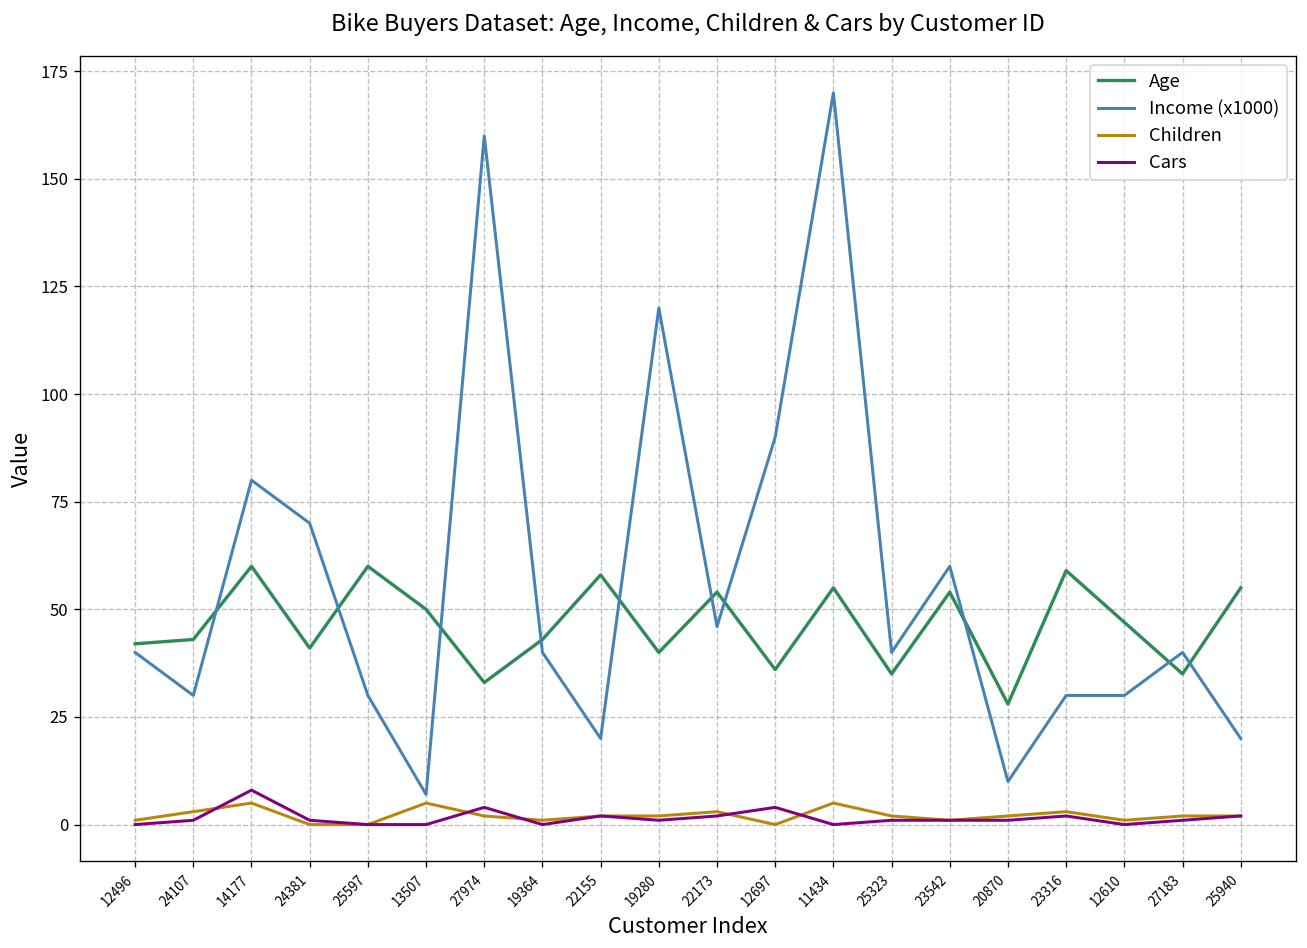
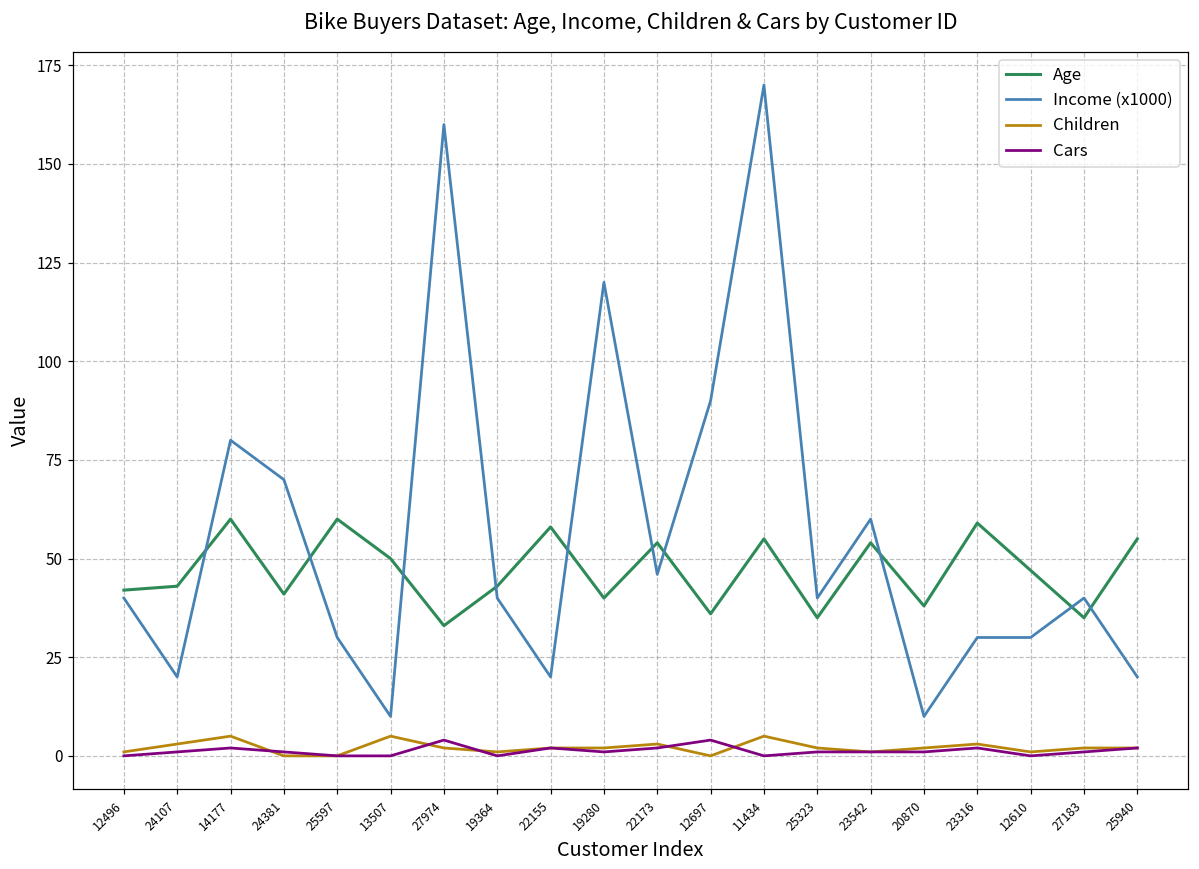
Income (x1000), 24107: 30 -> 20
Cars, 14177: 8 -> 2
Income (x1000), 13507: 7 -> 10
Age, 20870: 28 -> 38
